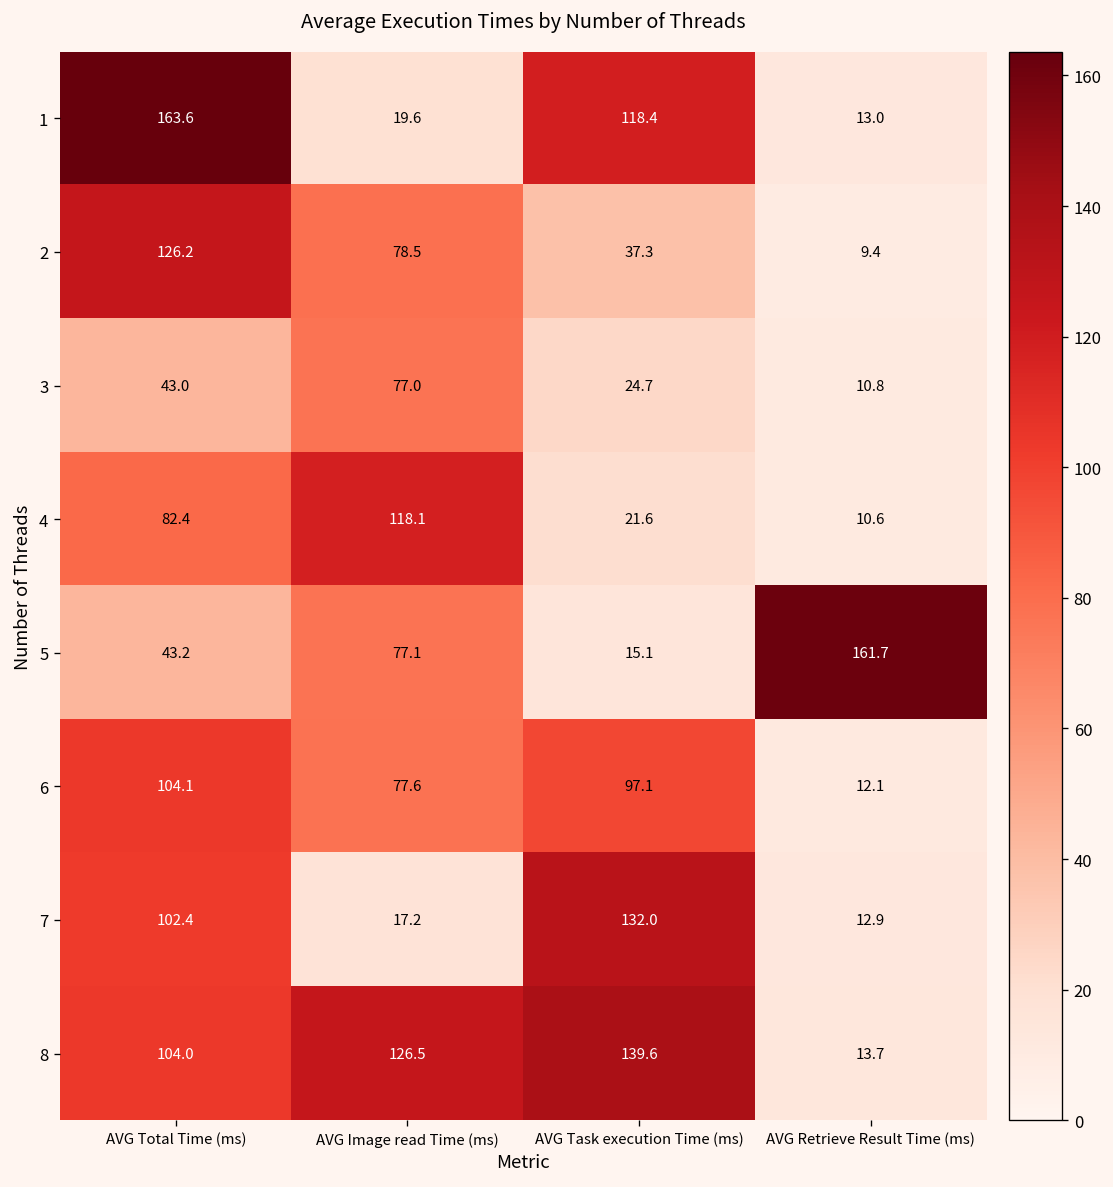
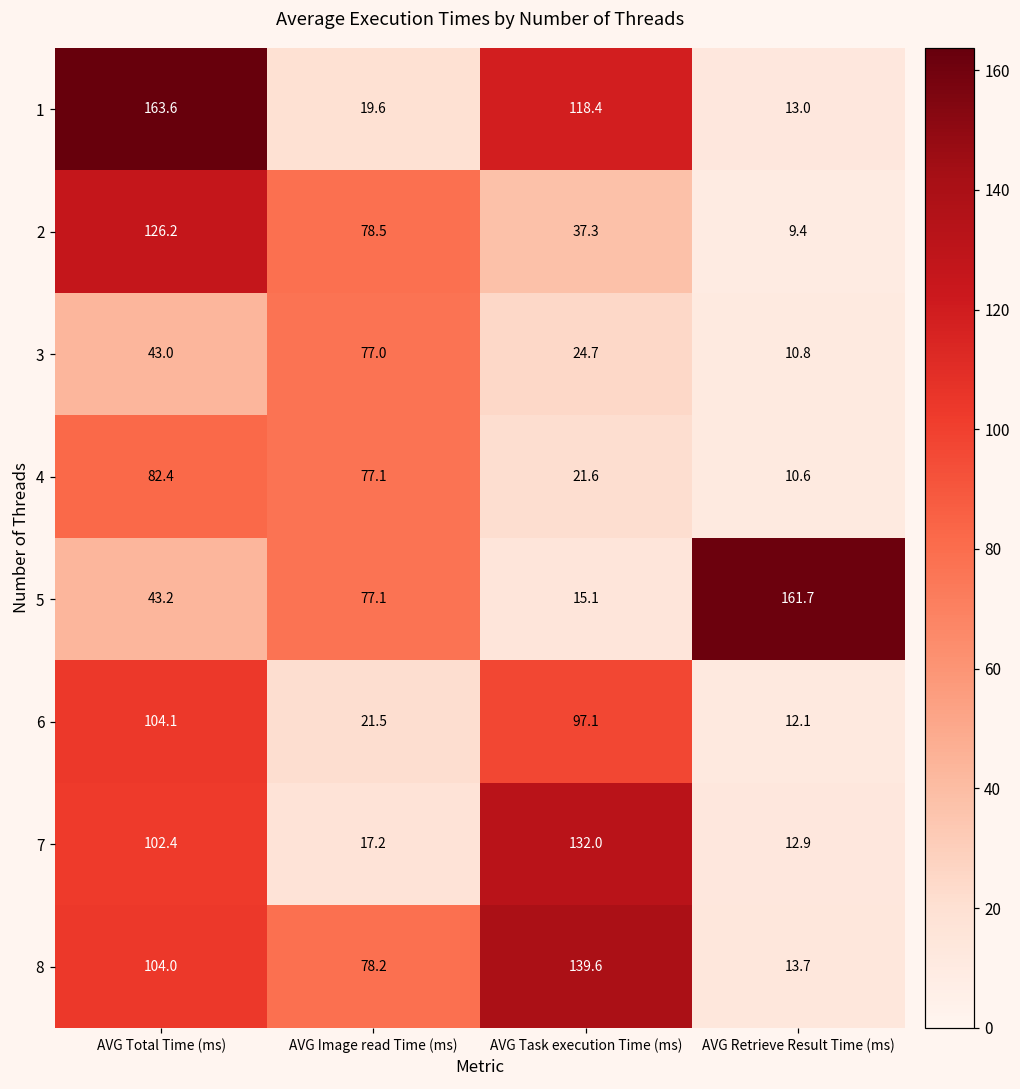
4, AVG Image read Time (ms): 118.1 -> 77.1
6, AVG Image read Time (ms): 77.6 -> 21.5
8, AVG Image read Time (ms): 126.5 -> 78.2
